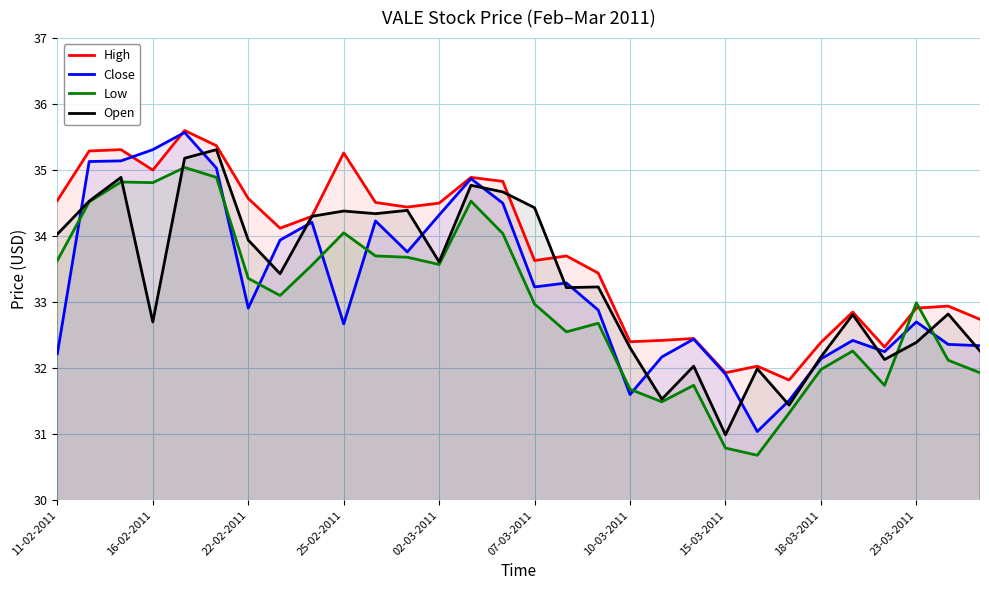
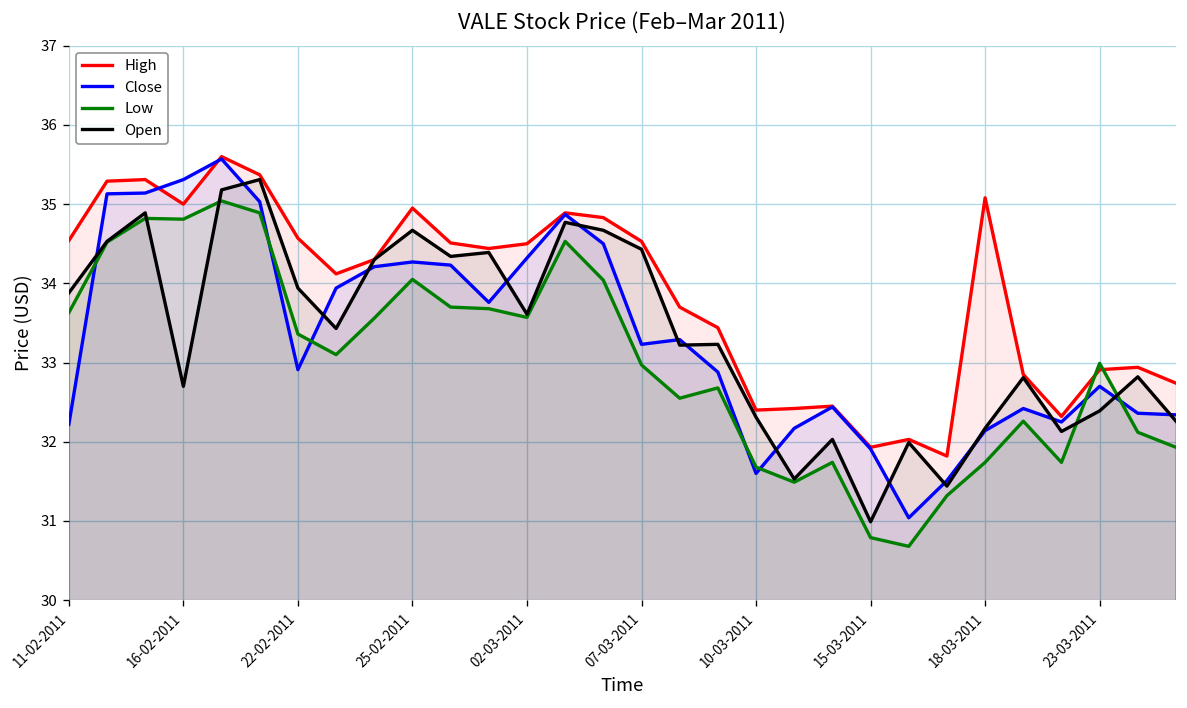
Open, 11-02-2011: 34.0 -> 33.9
High, 25-02-2011: 35.3 -> 35.0
Close, 25-02-2011: 32.7 -> 34.3
Open, 25-02-2011: 34.4 -> 34.7
High, 07-03-2011: 33.6 -> 34.5
High, 18-03-2011: 32.4 -> 35.1
Low, 18-03-2011: 32.0 -> 31.7
